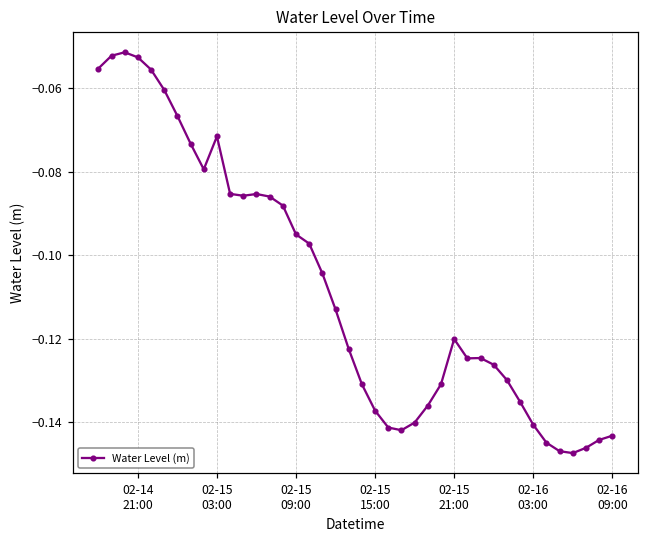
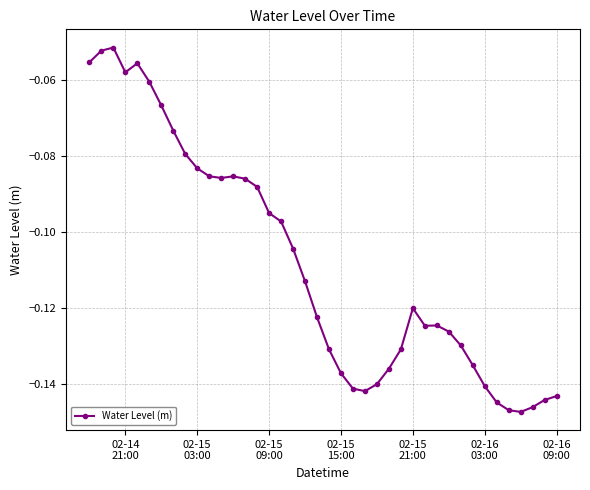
02-14 21:00: -0.053 -> -0.058
02-15 03:00: -0.072 -> -0.083
